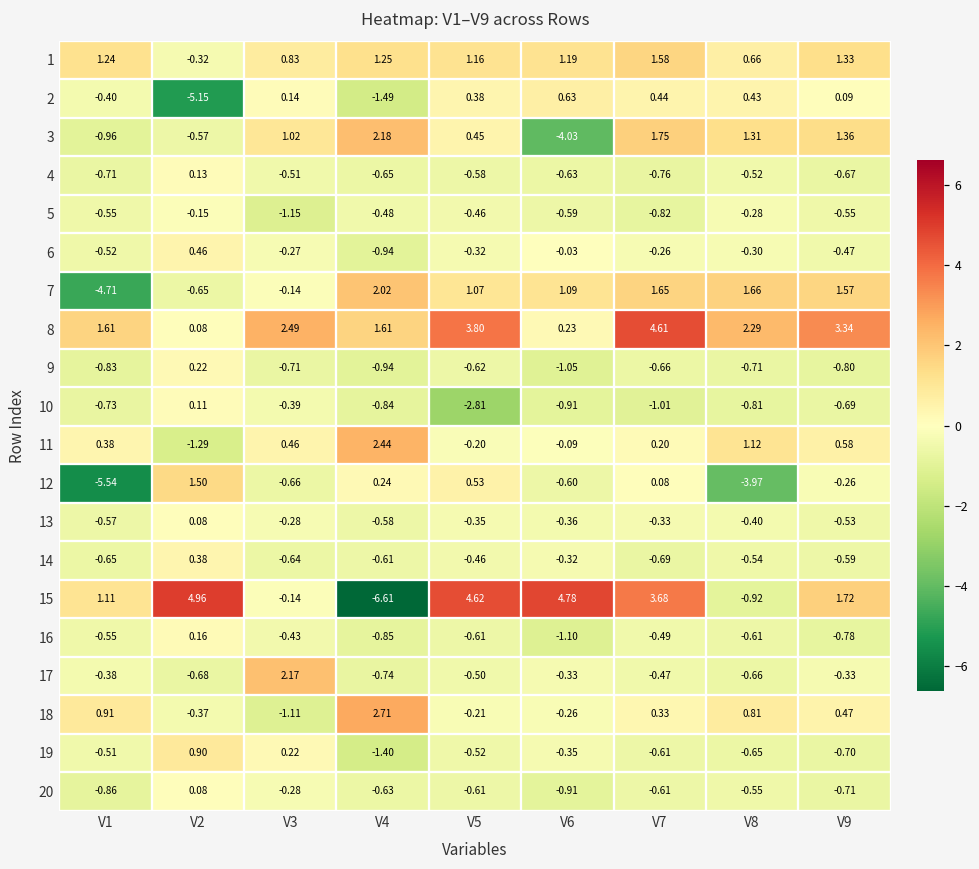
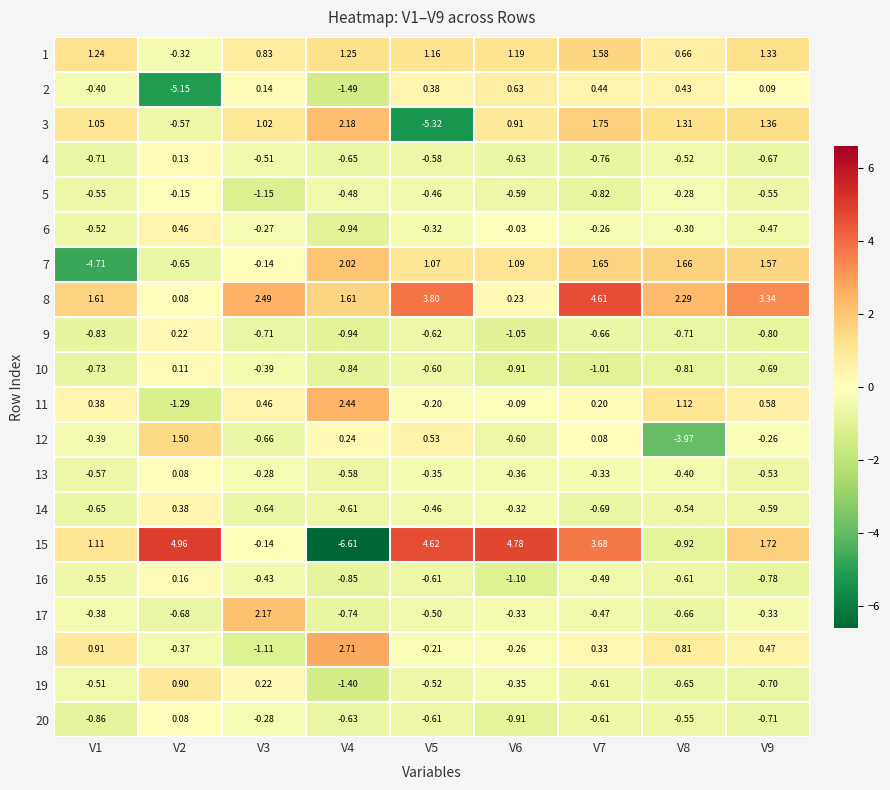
3, V1: -0.96 -> 1.05
3, V5: 0.45 -> -5.32
3, V6: -4.03 -> 0.91
10, V5: -2.81 -> -0.60
12, V1: -5.54 -> -0.39
